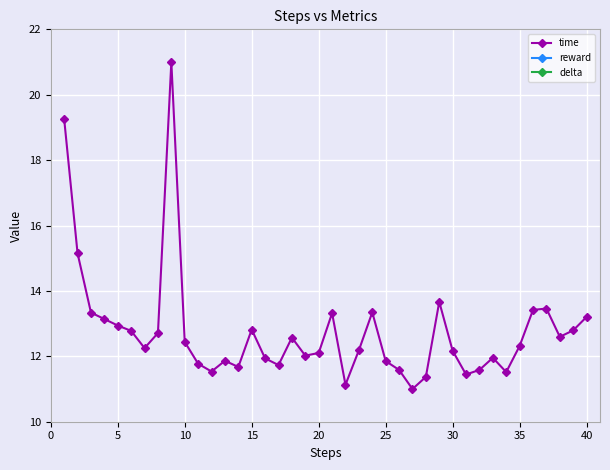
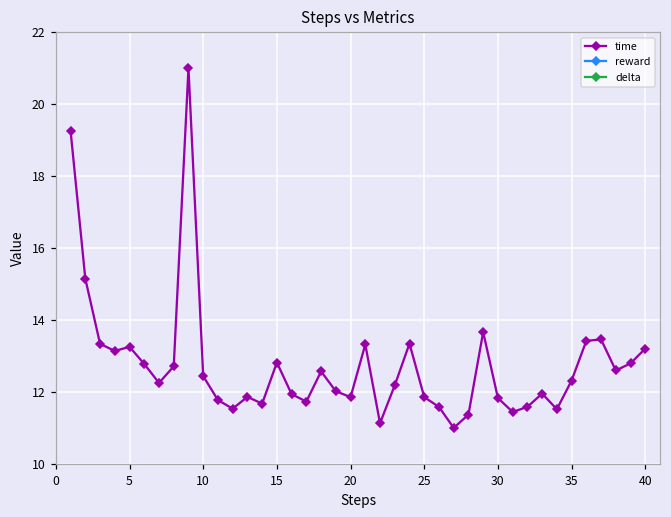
5: 12.9 -> 13.3
20: 12.1 -> 11.9
30: 12.2 -> 11.8
